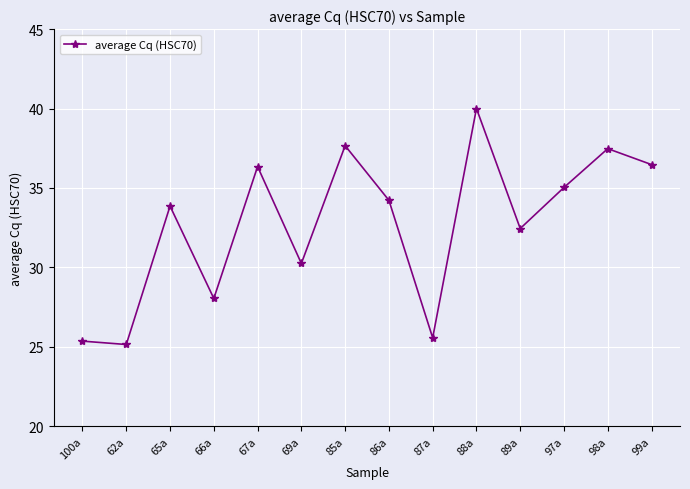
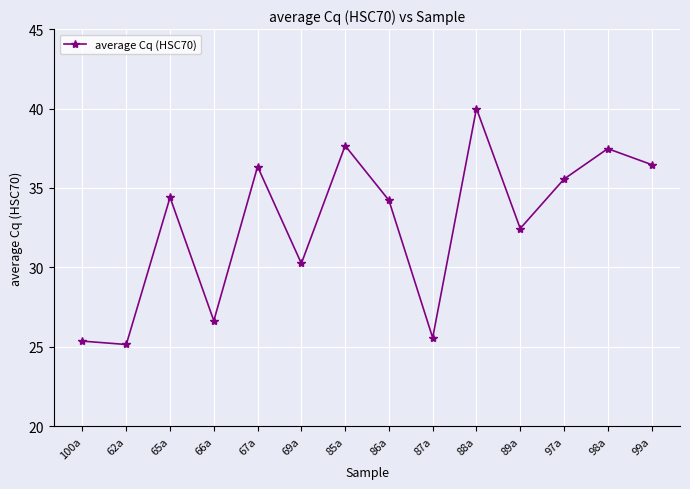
65a: 33.9 -> 34.4
66a: 28.0 -> 26.6
97a: 35.0 -> 35.6
